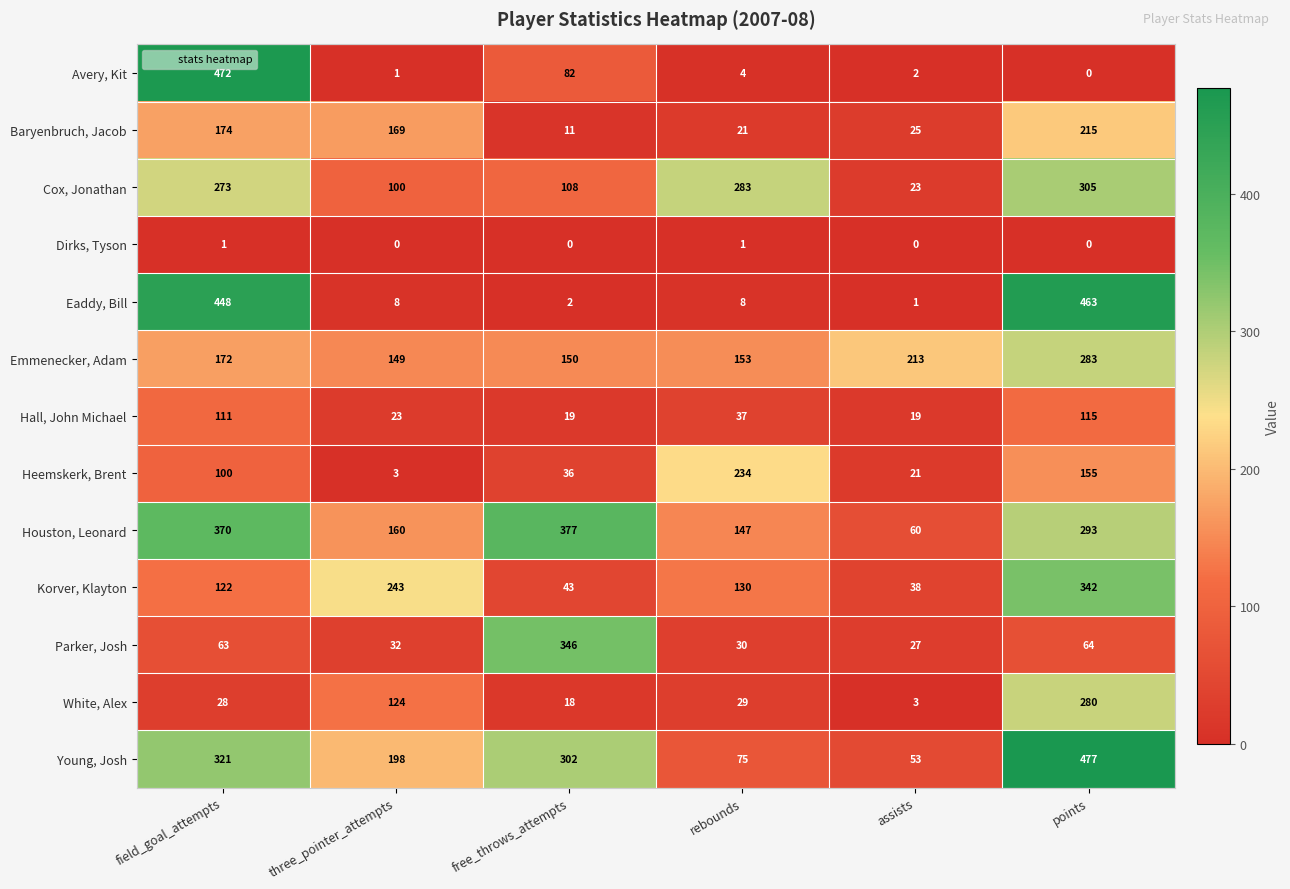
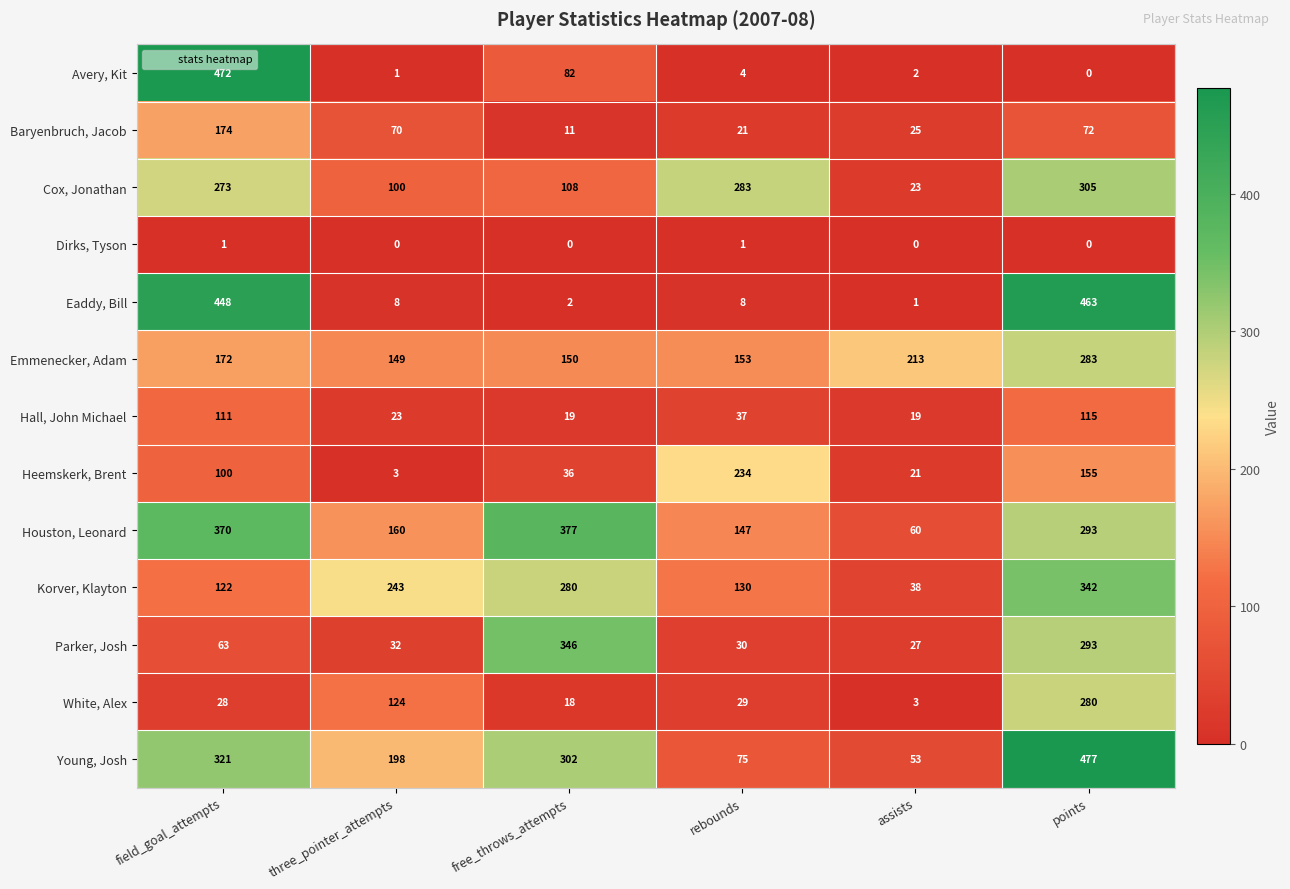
Baryenbruch, Jacob, three_pointer_attempts: 169 -> 70
Baryenbruch, Jacob, points: 215 -> 72
Korver, Klayton, free_throws_attempts: 43 -> 280
Parker, Josh, points: 64 -> 293
